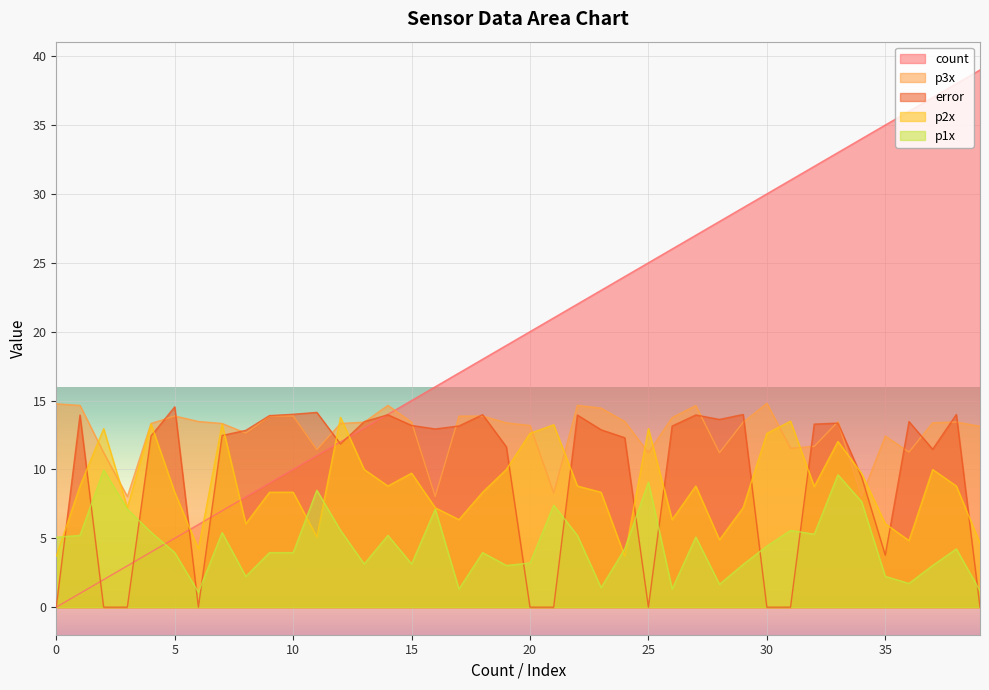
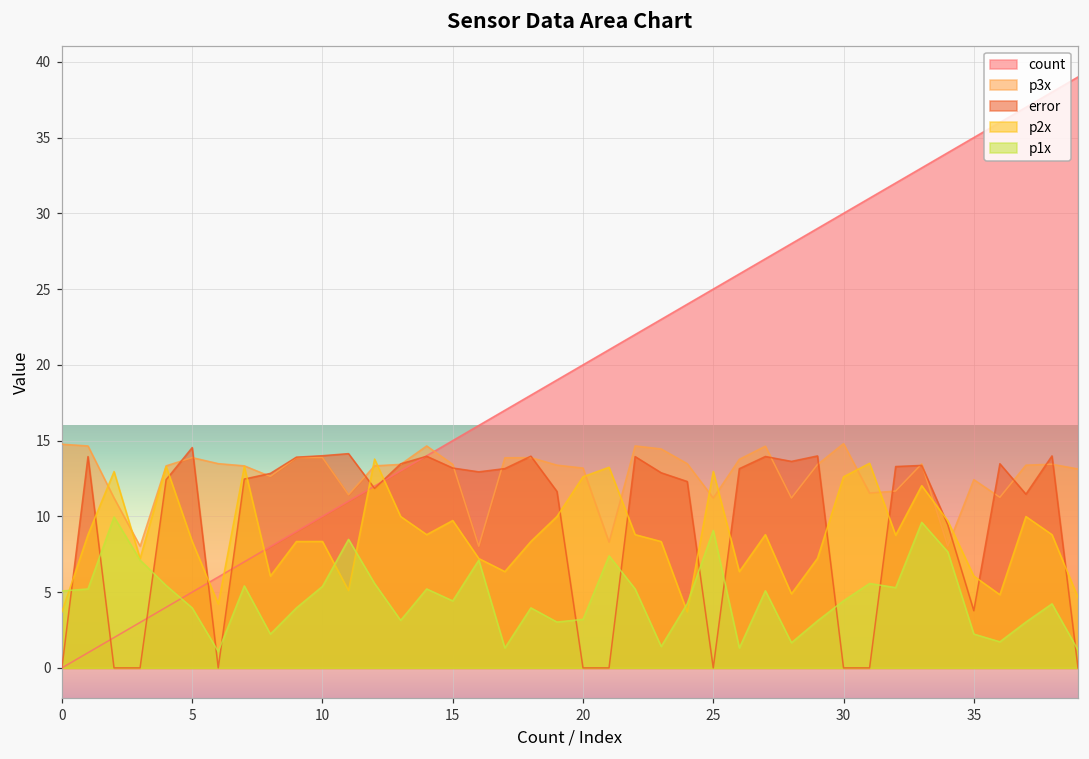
p1x, 10: 4.0 -> 5.4
p1x, 15: 3.1 -> 4.4
